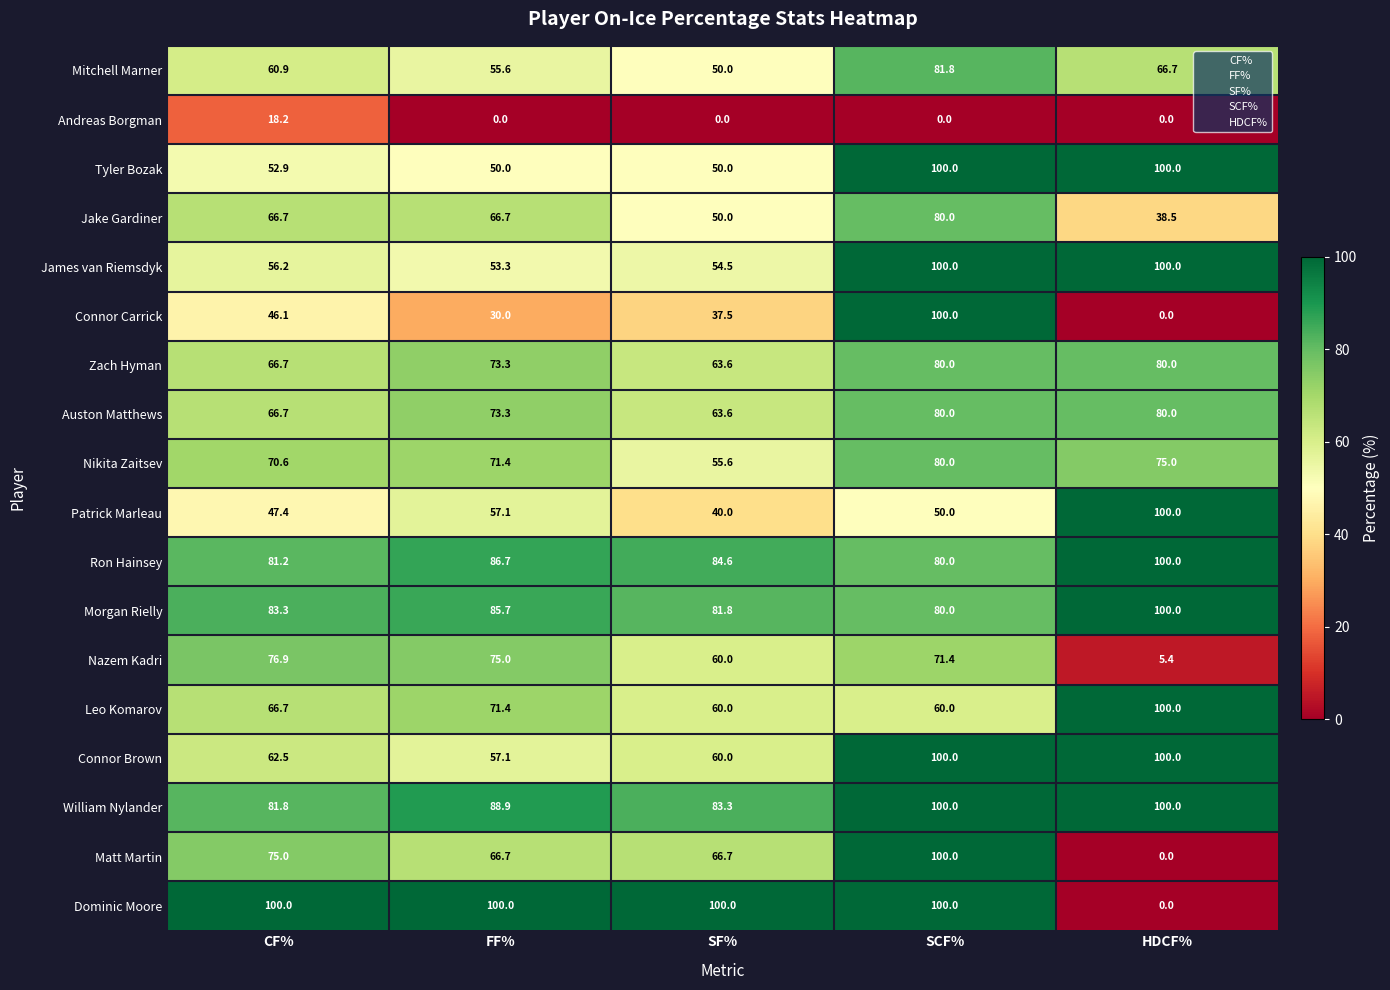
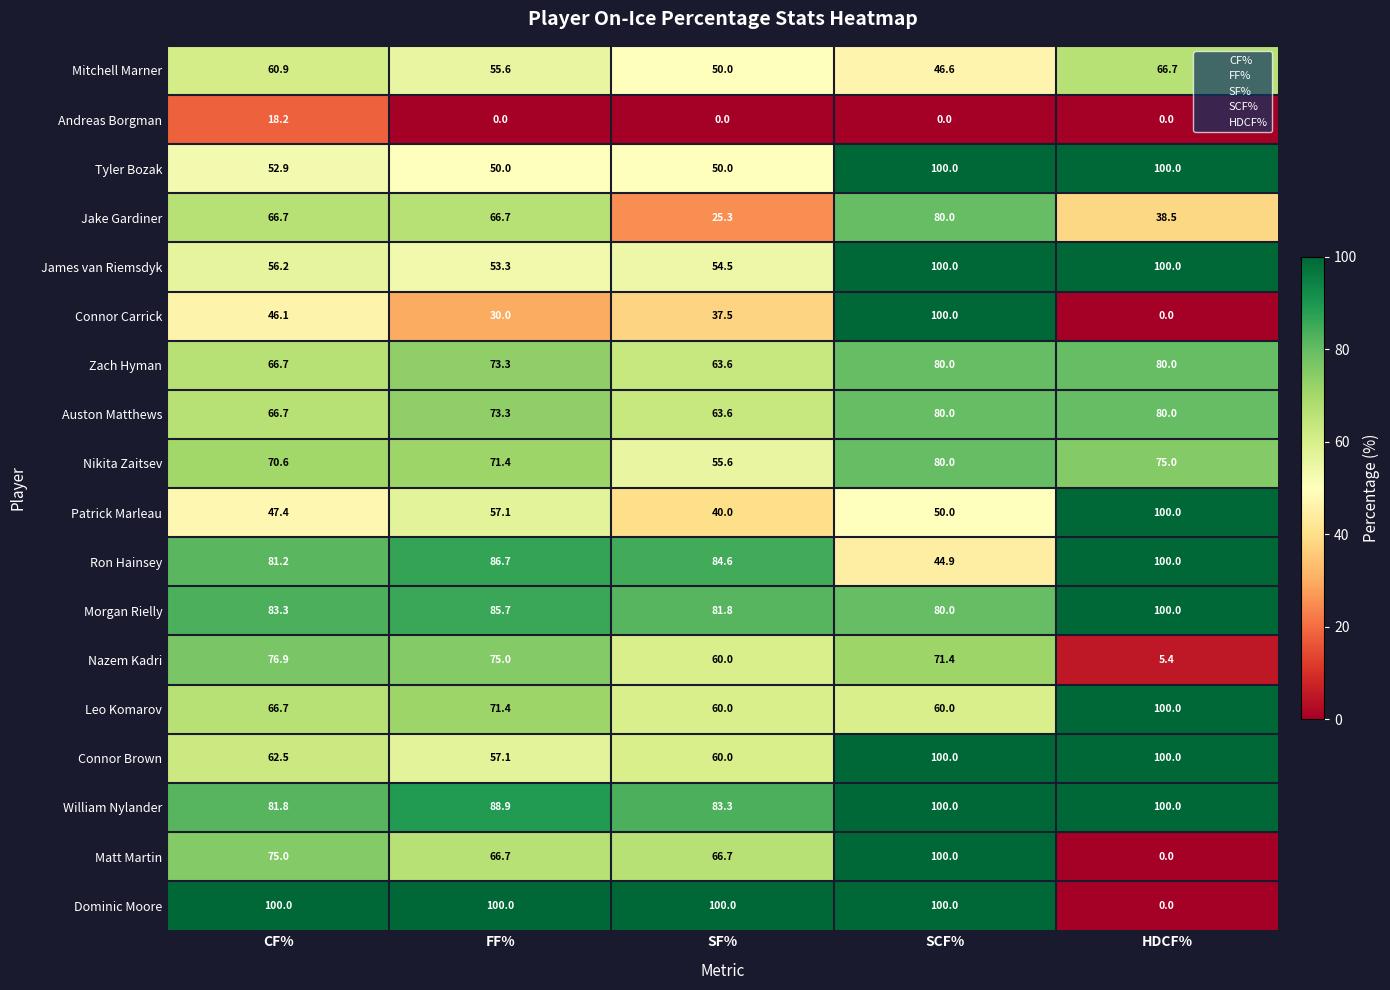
Mitchell Marner, SCF%: 81.8 -> 46.6
Jake Gardiner, SF%: 50.0 -> 25.3
Ron Hainsey, SCF%: 80.0 -> 44.9
